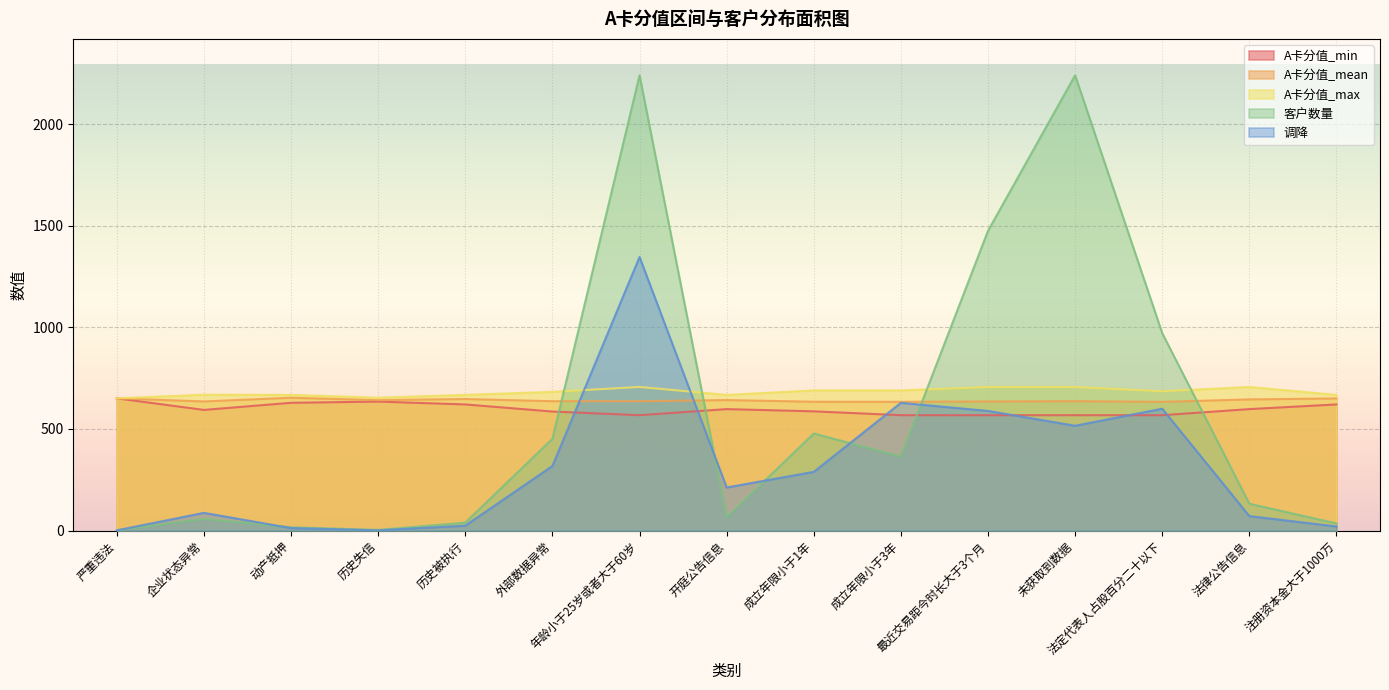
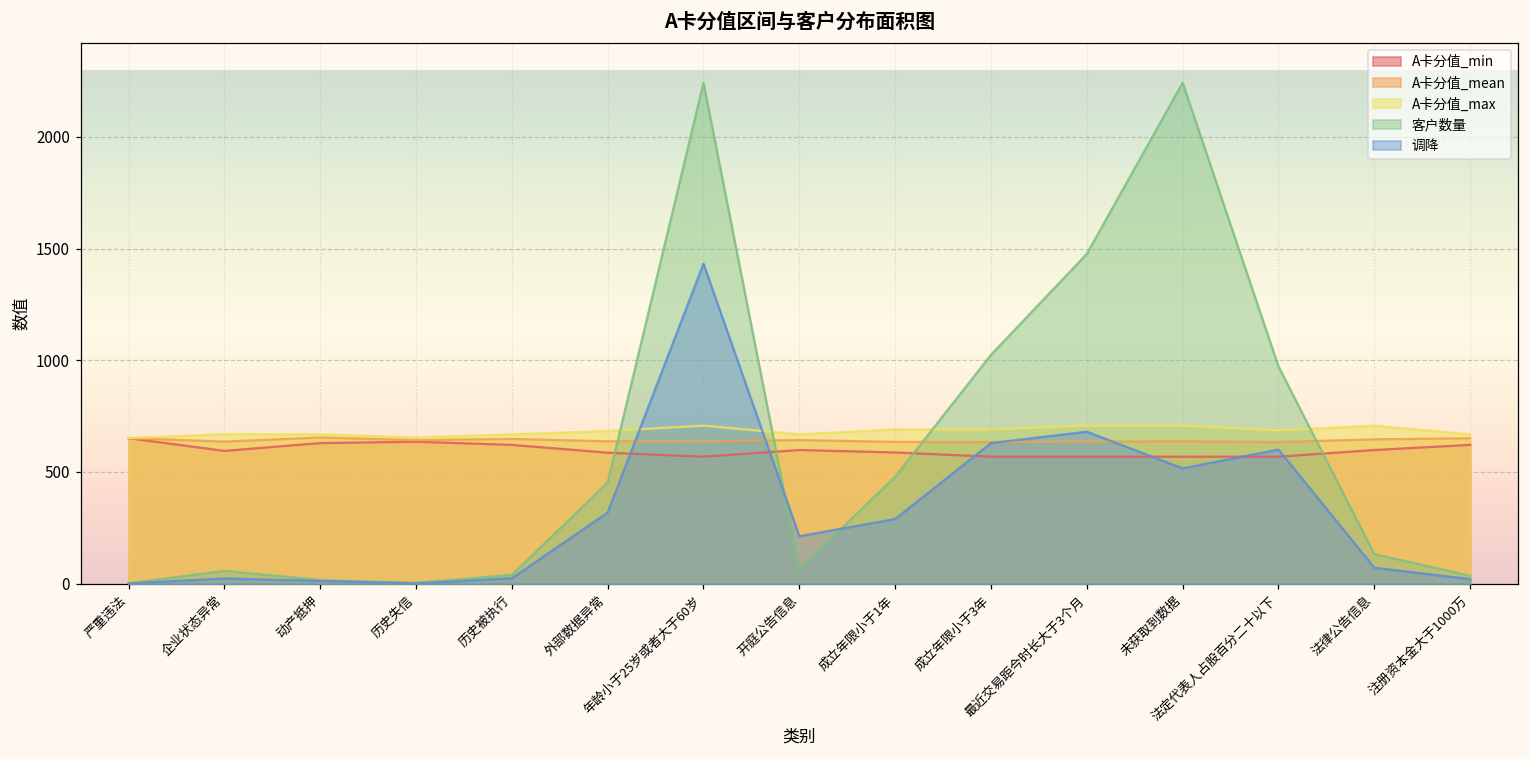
调降, 企业状态异常: 90 -> 20
调降, 年龄小于25岁或者大于60岁: 1350 -> 1430
客户数量, 成立年限小于3年: 360 -> 1020
调降, 最近交易距今时长大于3个月: 590 -> 680
